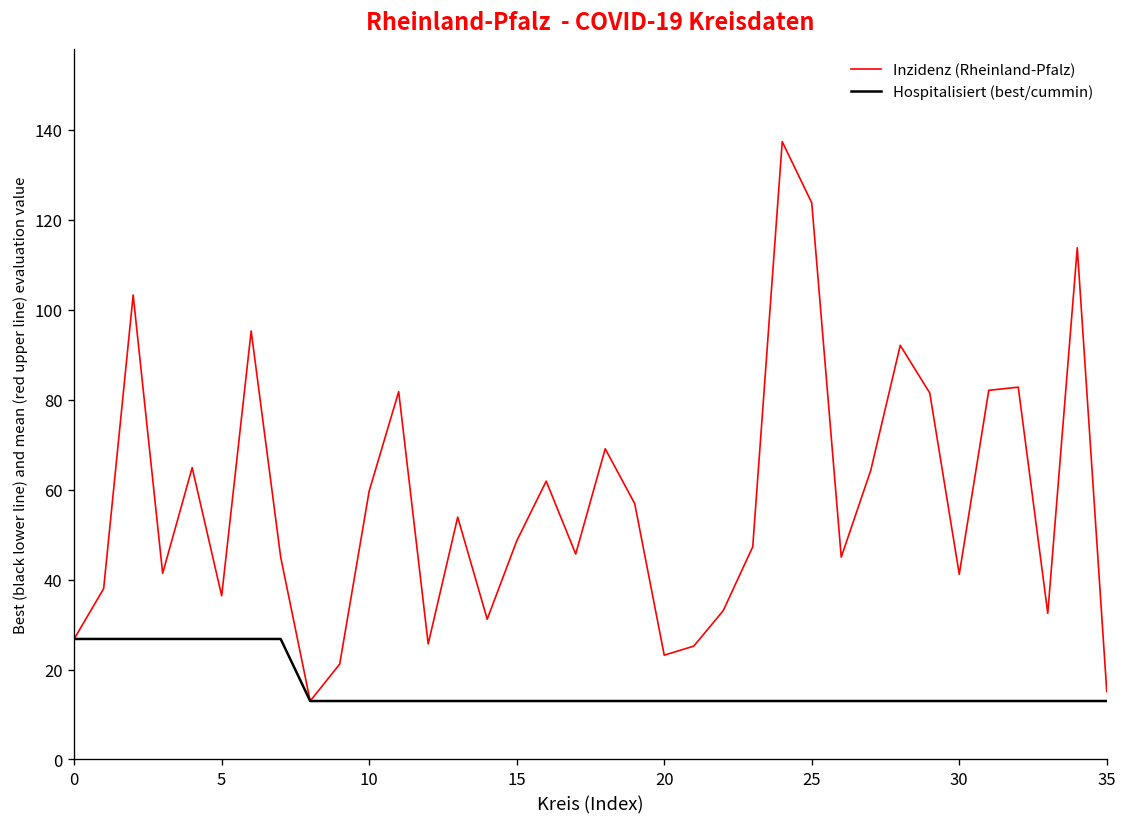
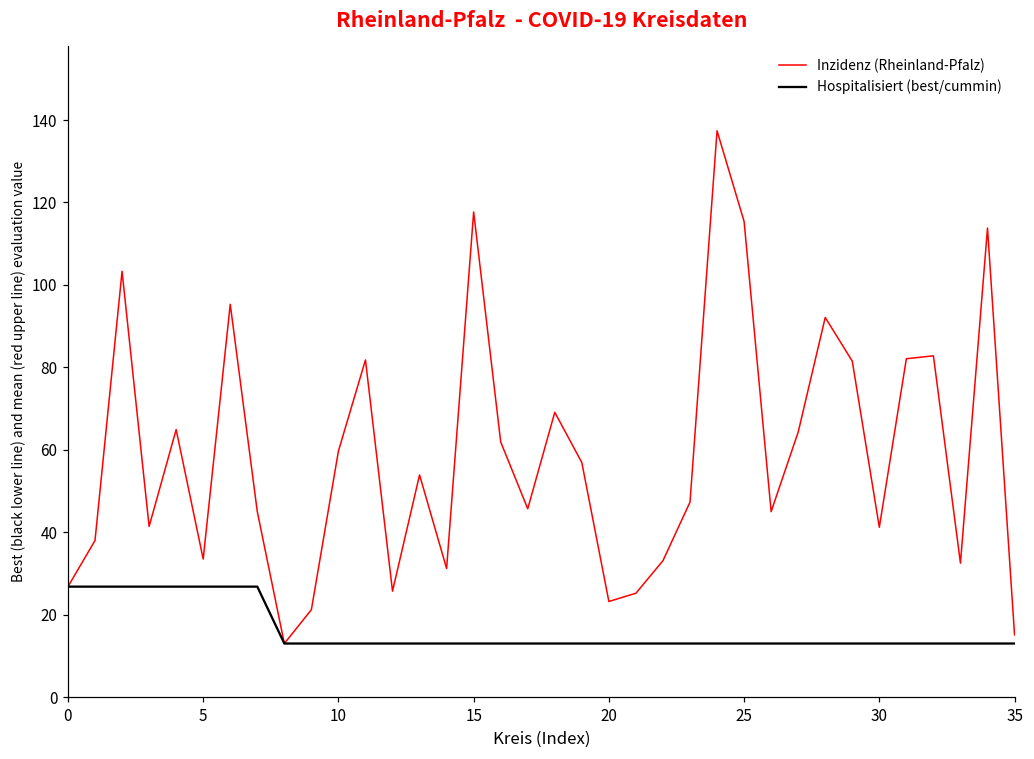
Inzidenz (Rheinland-Pfalz), 5: 36 -> 34
Inzidenz (Rheinland-Pfalz), 15: 49 -> 118
Inzidenz (Rheinland-Pfalz), 25: 124 -> 115
